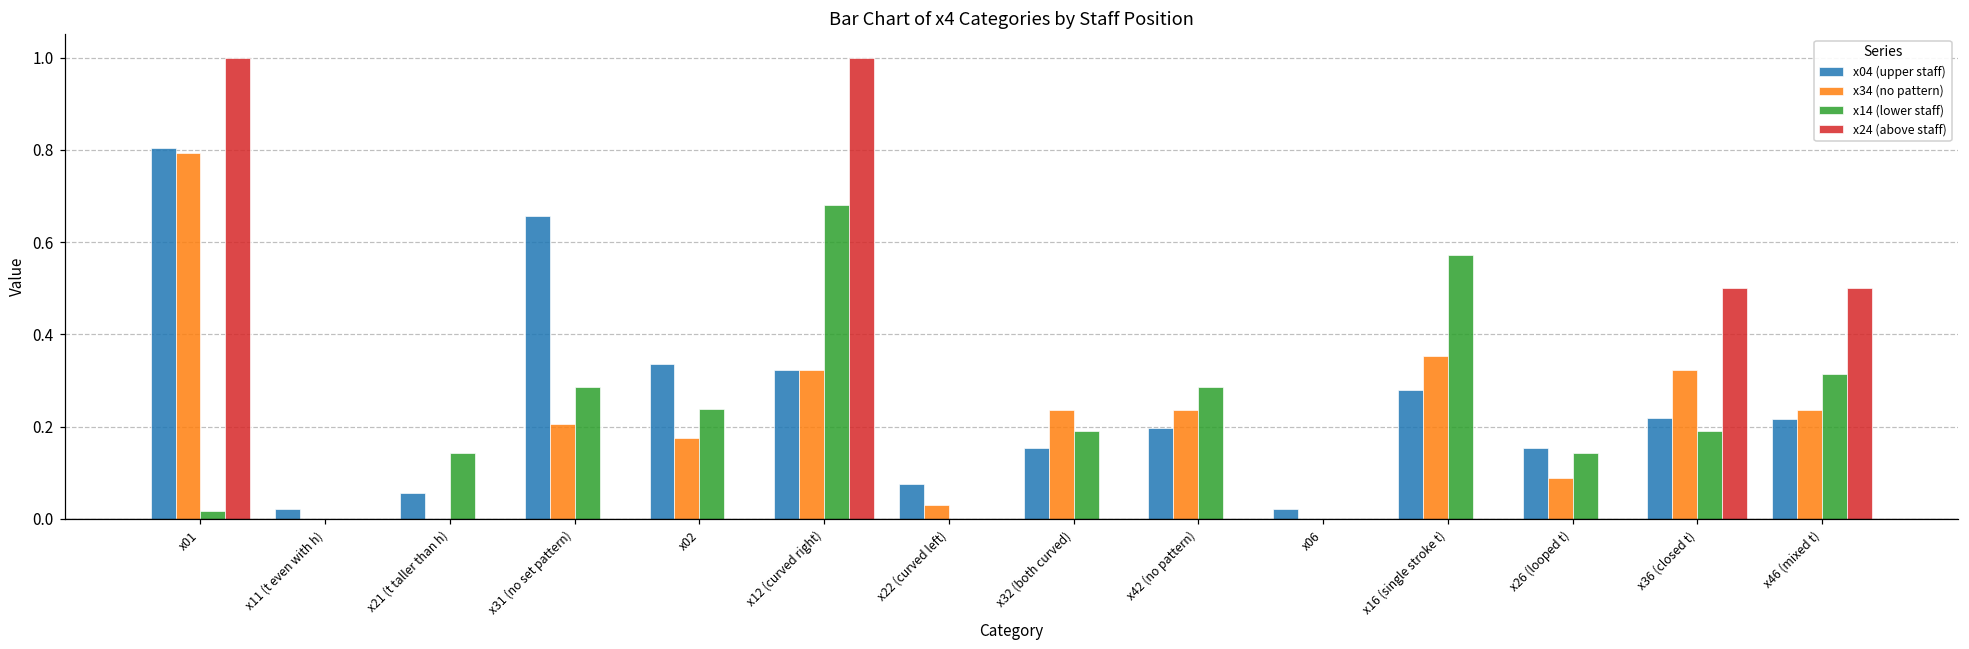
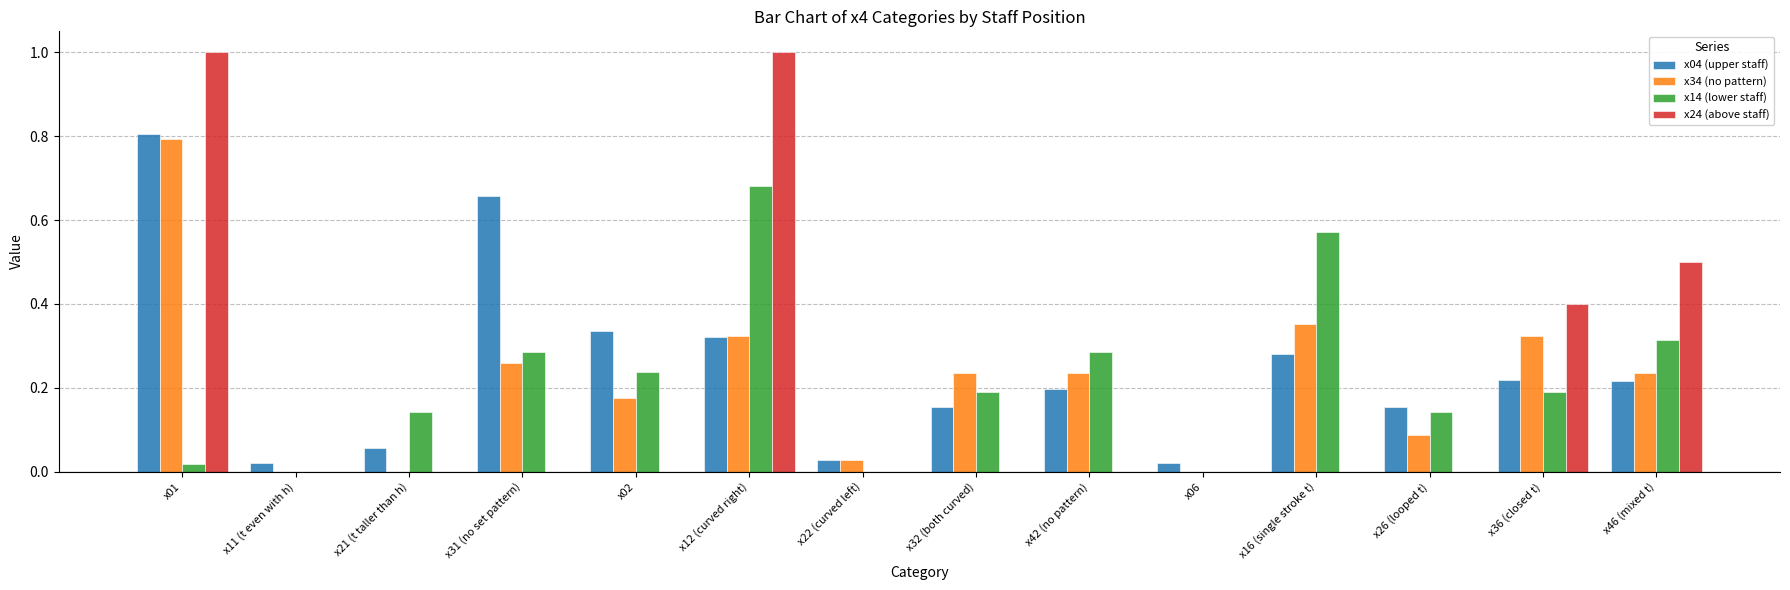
x34 (no pattern), x31 (no set pattern): 0.21 -> 0.26
x04 (upper staff), x22 (curved left): 0.08 -> 0.03
x24 (above staff), x36 (closed t): 0.5 -> 0.4
